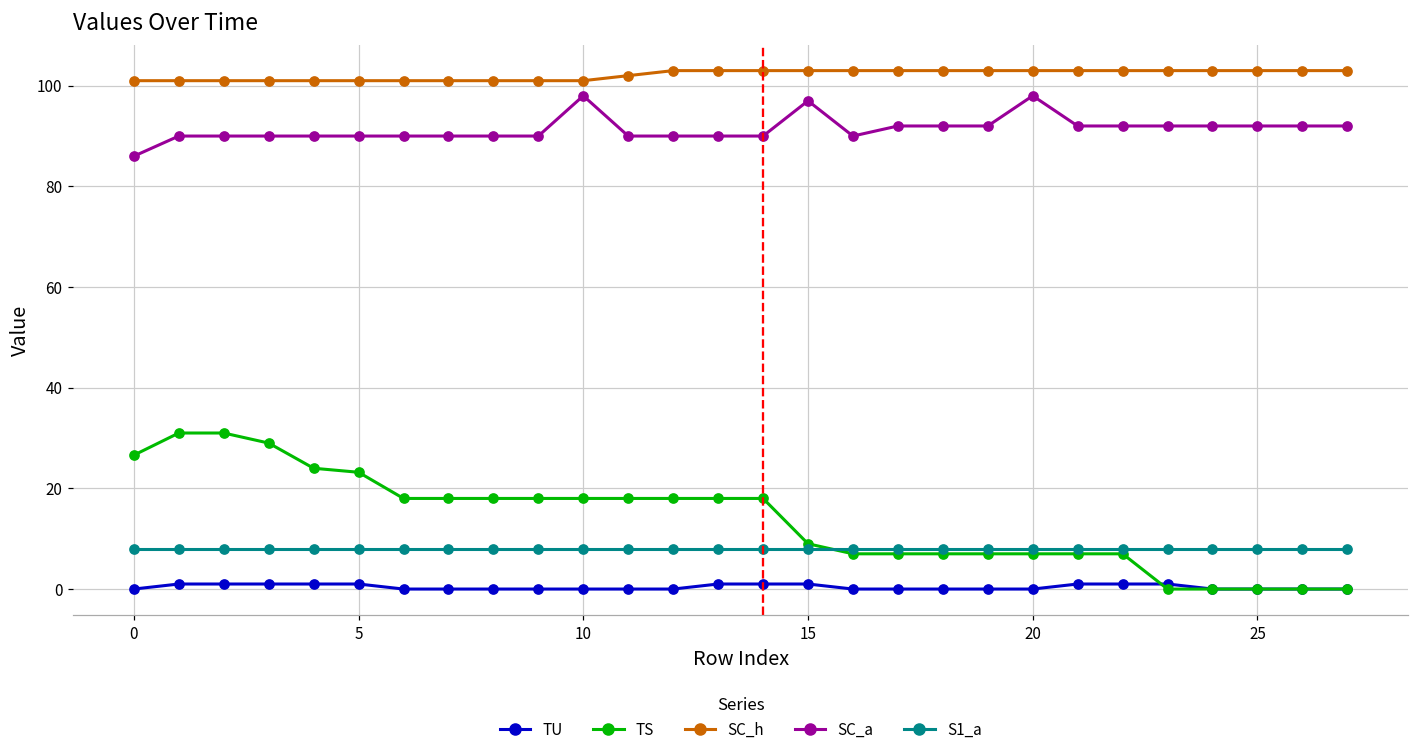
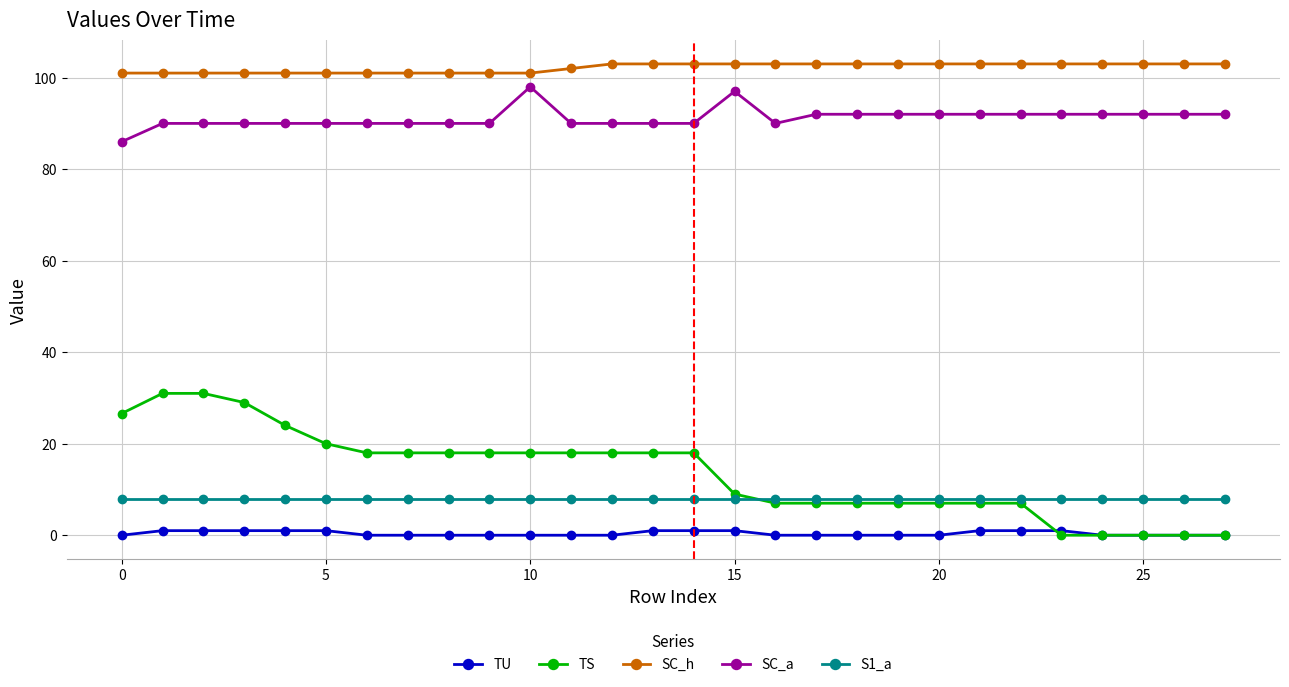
TS, 5: 23 -> 20
SC_a, 20: 98 -> 92
